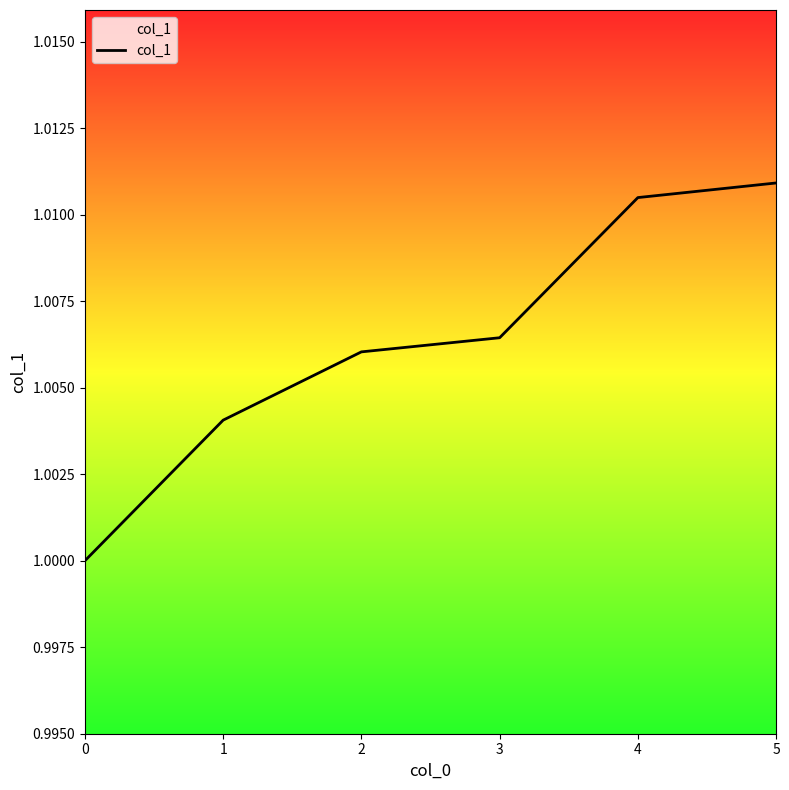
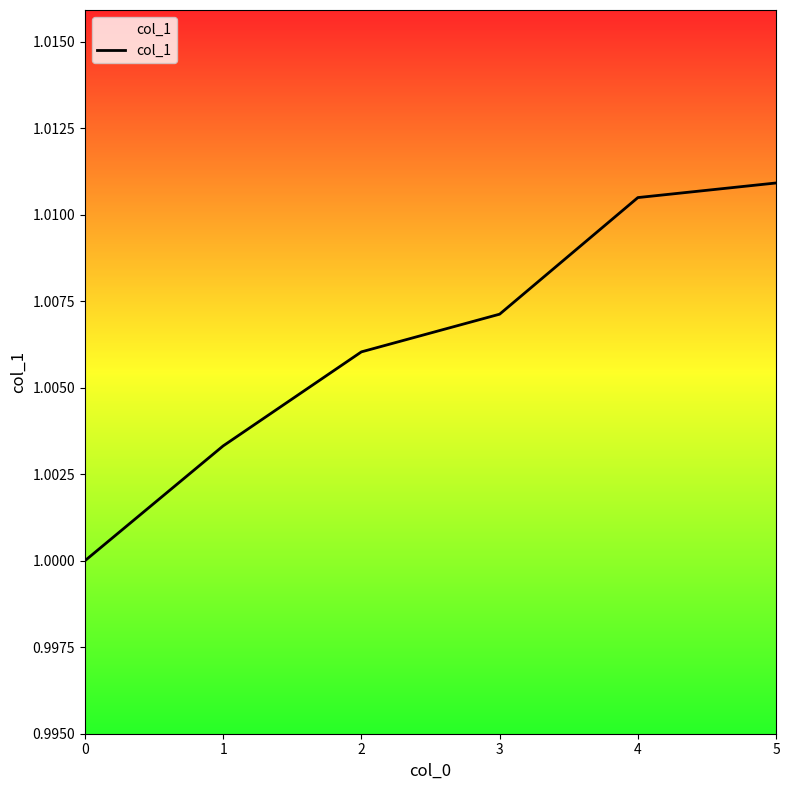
1: 1.0041 -> 1.0033
3: 1.0064 -> 1.0071
